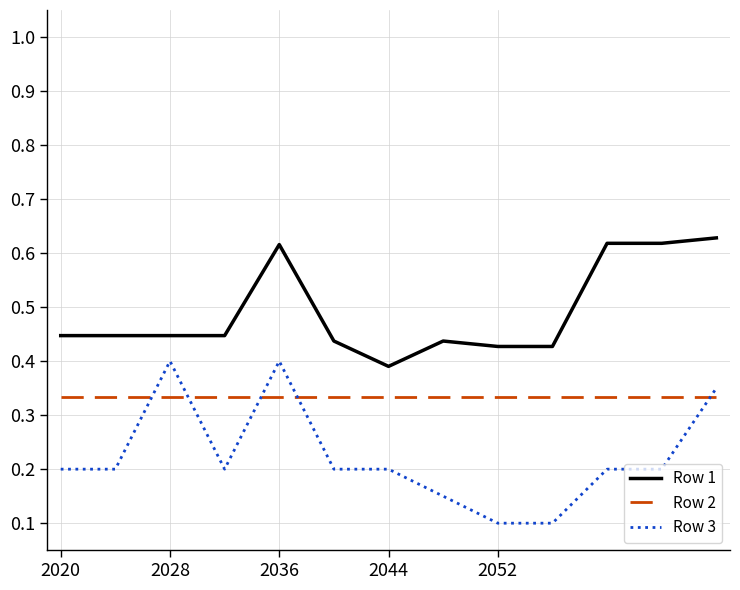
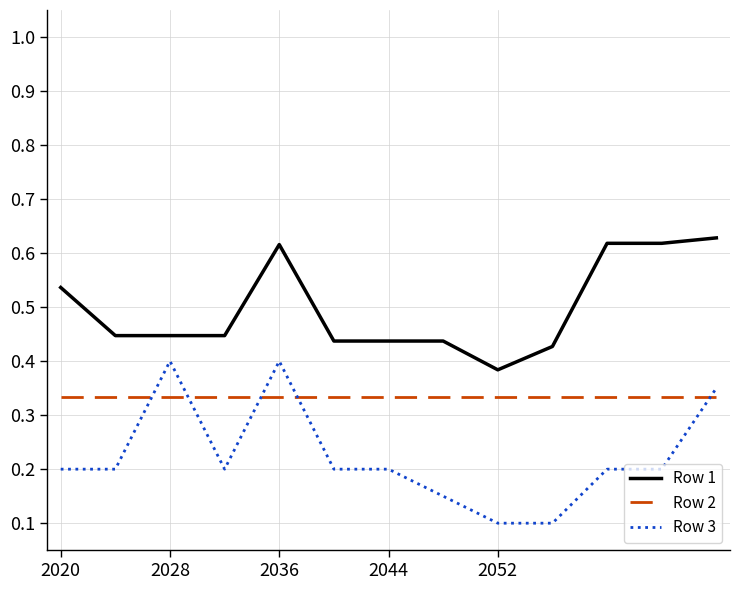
Row 1, 2020: 0.45 -> 0.54
Row 1, 2044: 0.39 -> 0.44
Row 1, 2052: 0.43 -> 0.38
